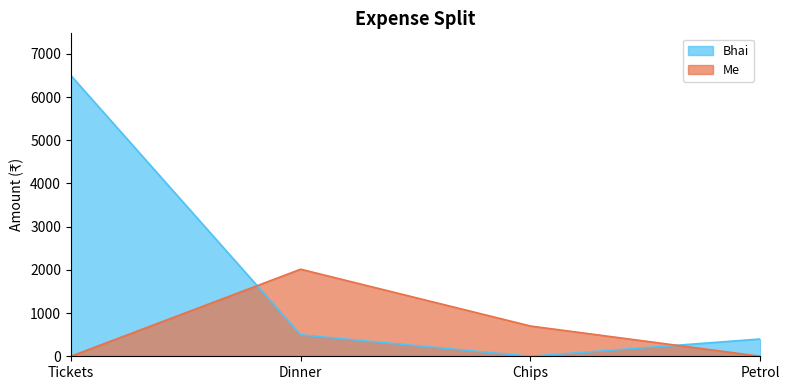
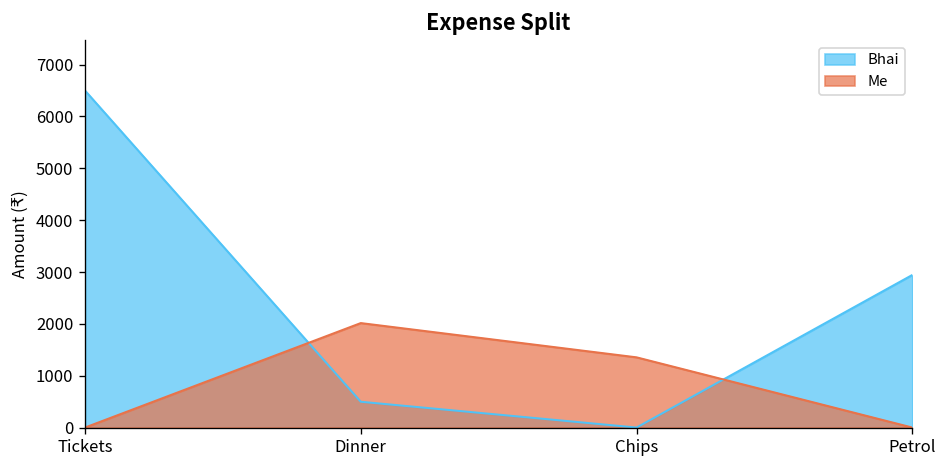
Me, Chips: 700 -> 1400
Bhai, Petrol: 400 -> 2900
